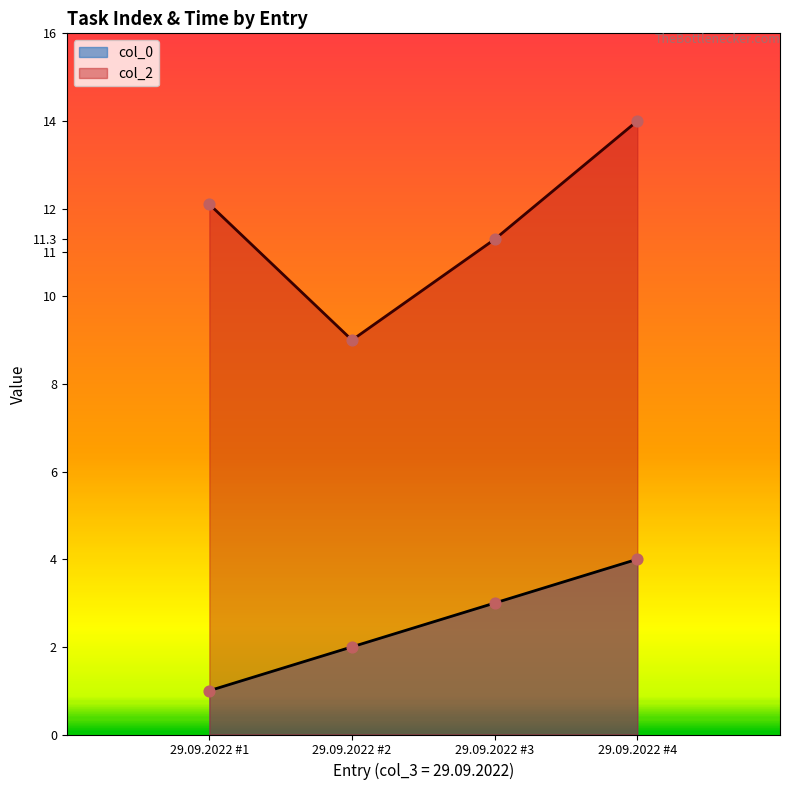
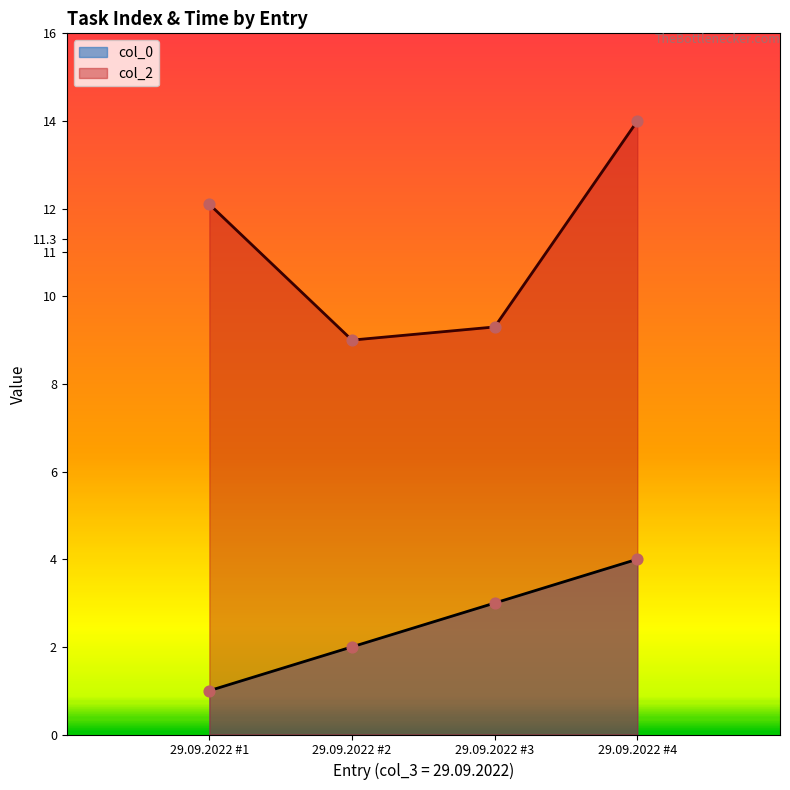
col_2, 29.09.2022 #3: 11.3 -> 9.3
